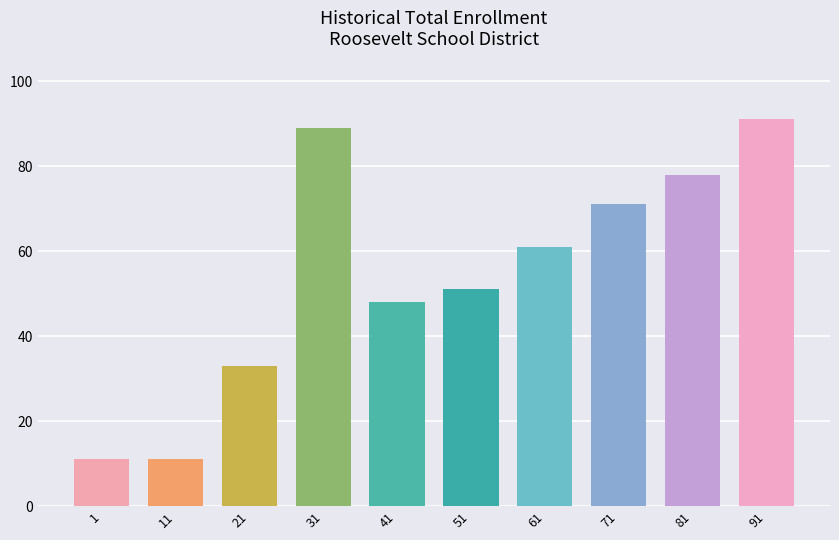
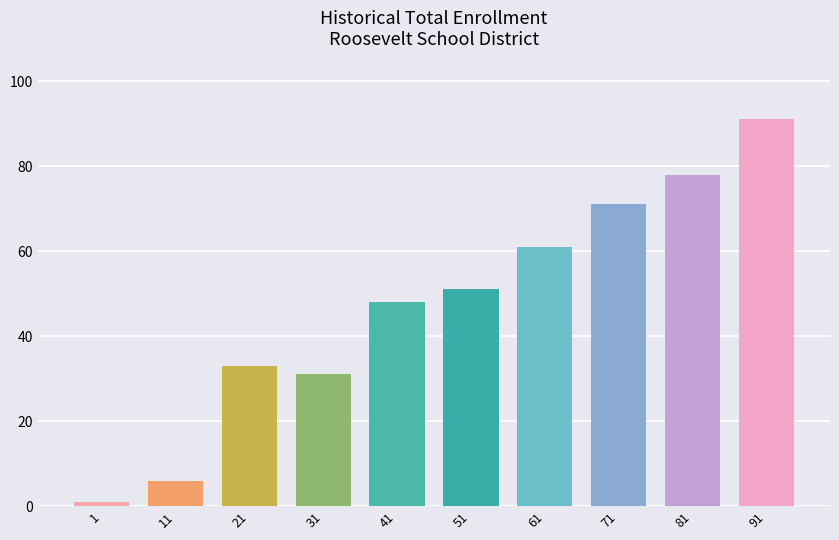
1: 11 -> 1
11: 11 -> 6
31: 89 -> 31
